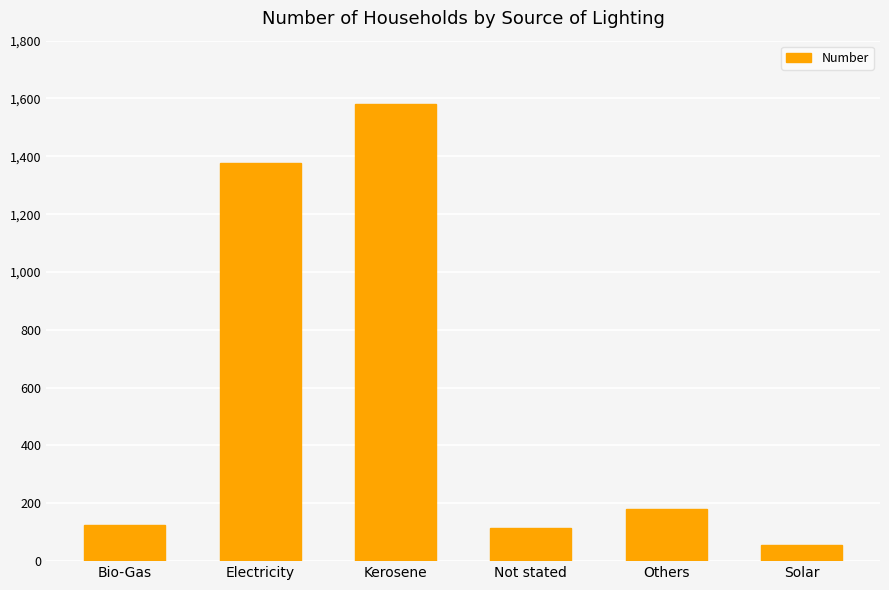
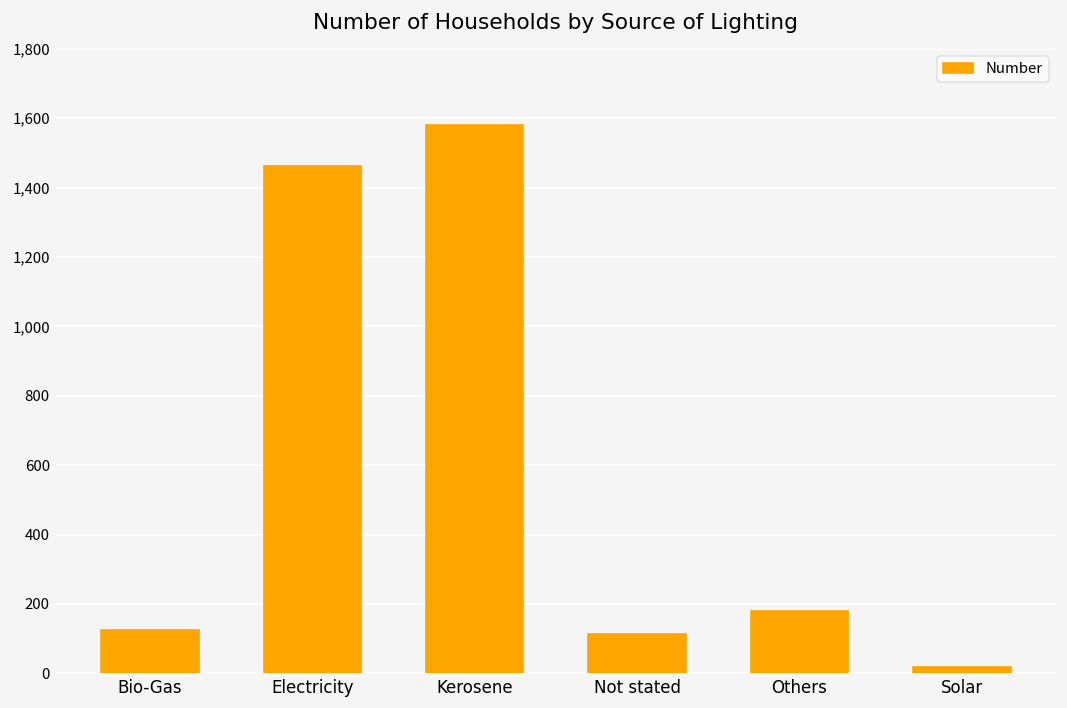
Electricity: 1,380 -> 1,460
Solar: 60 -> 20
